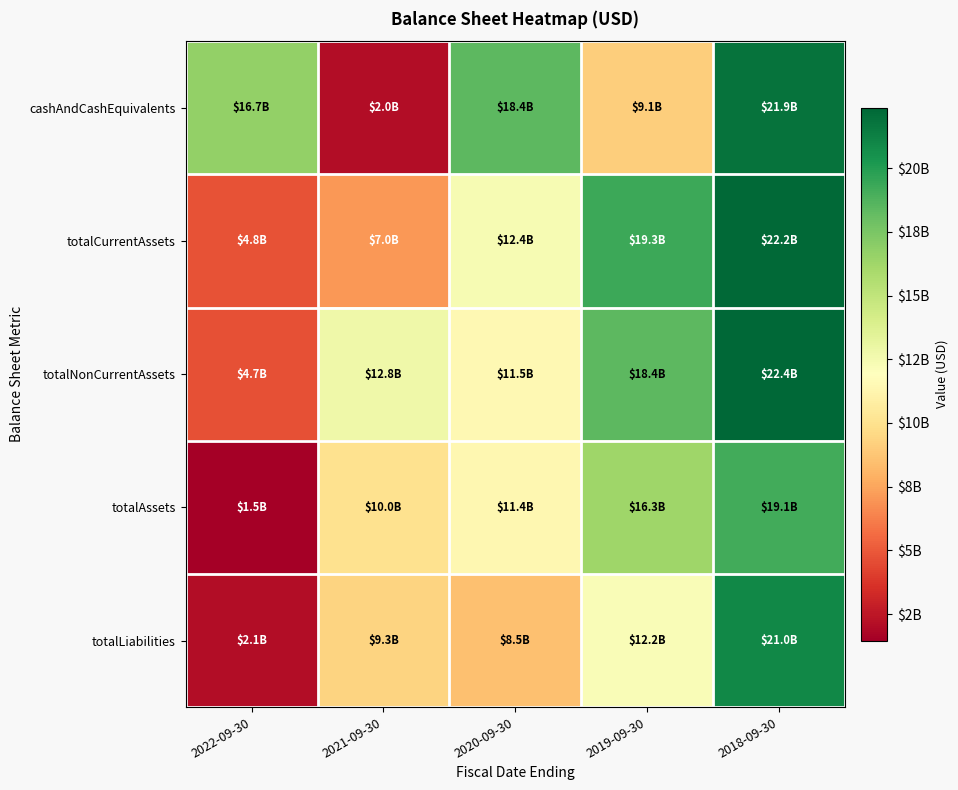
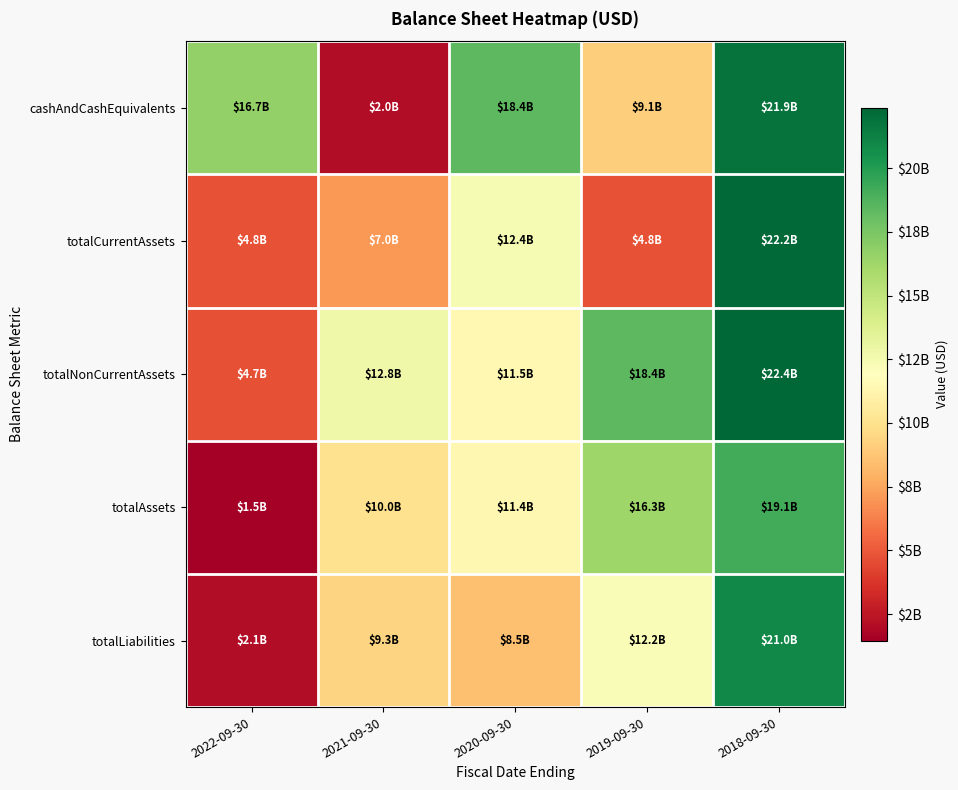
totalCurrentAssets, 2019-09-30: $19.3B -> $4.8B
